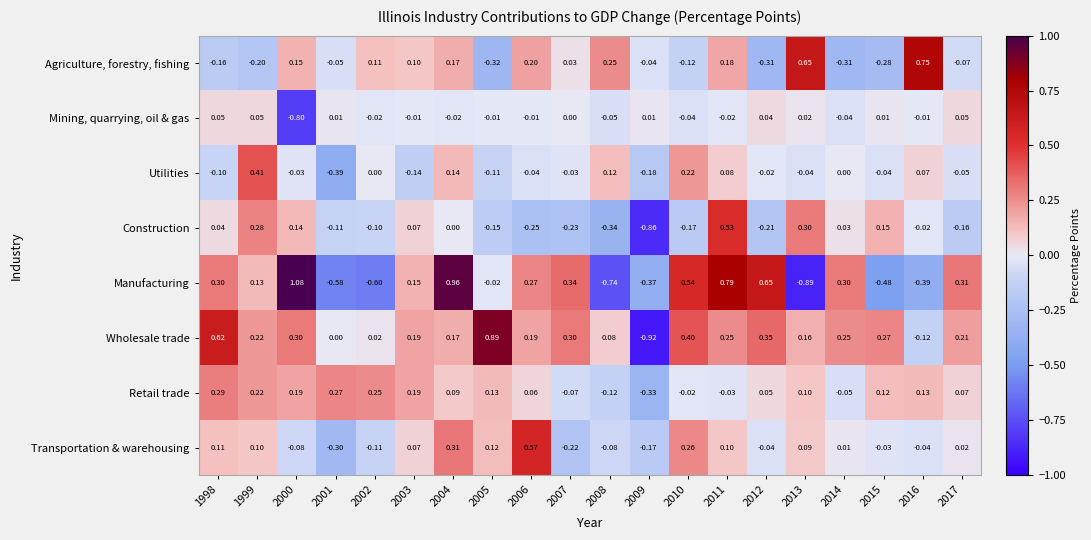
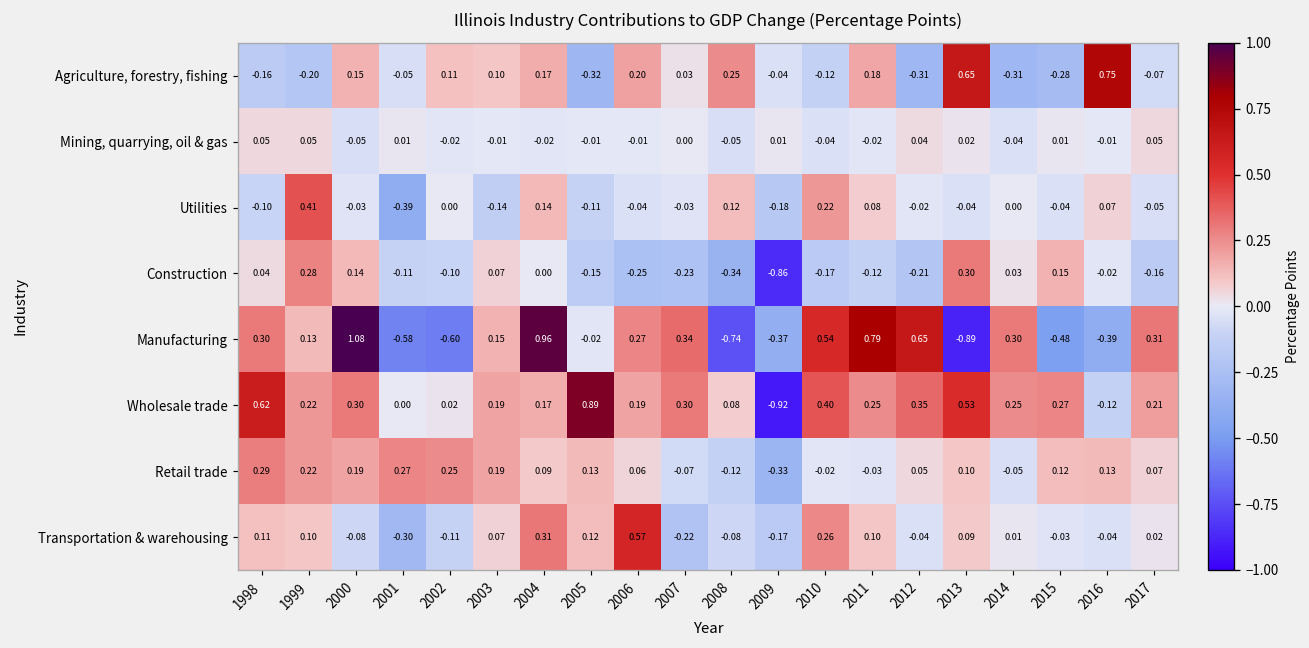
Mining, quarrying, oil & gas, 2000: -0.80 -> -0.05
Construction, 2011: 0.53 -> -0.12
Wholesale trade, 2013: 0.16 -> 0.53
